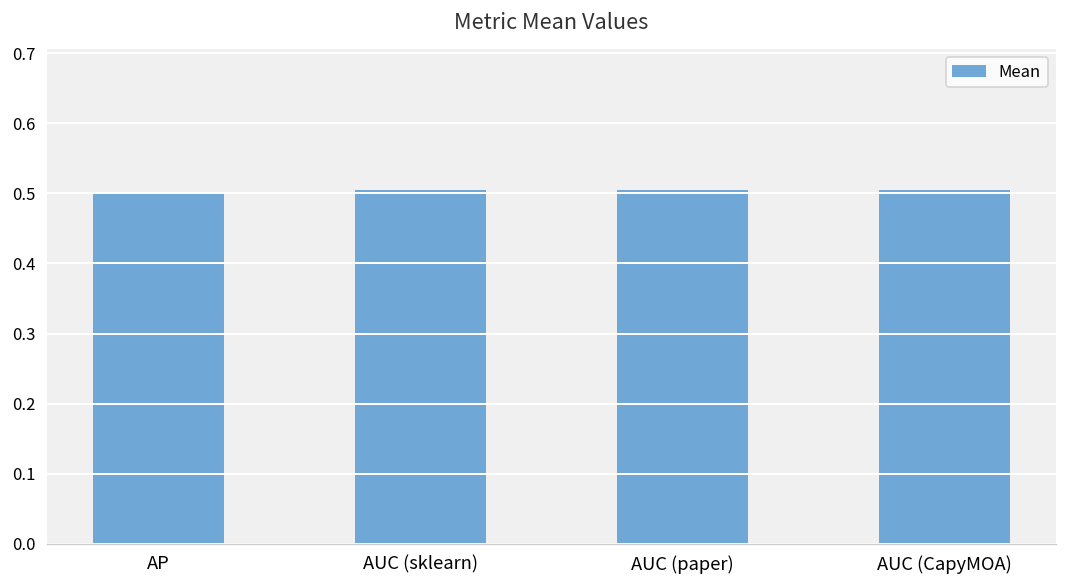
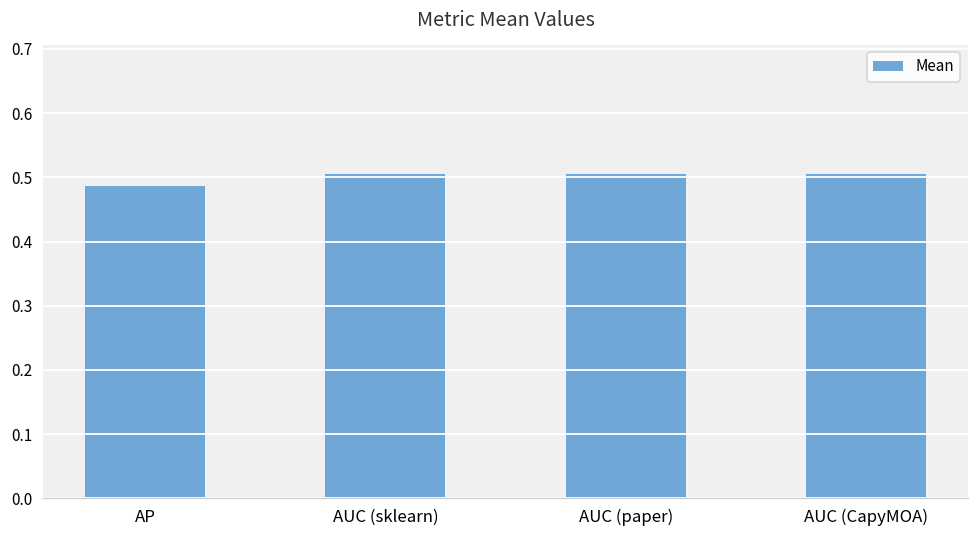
AP: 0.50 -> 0.49
